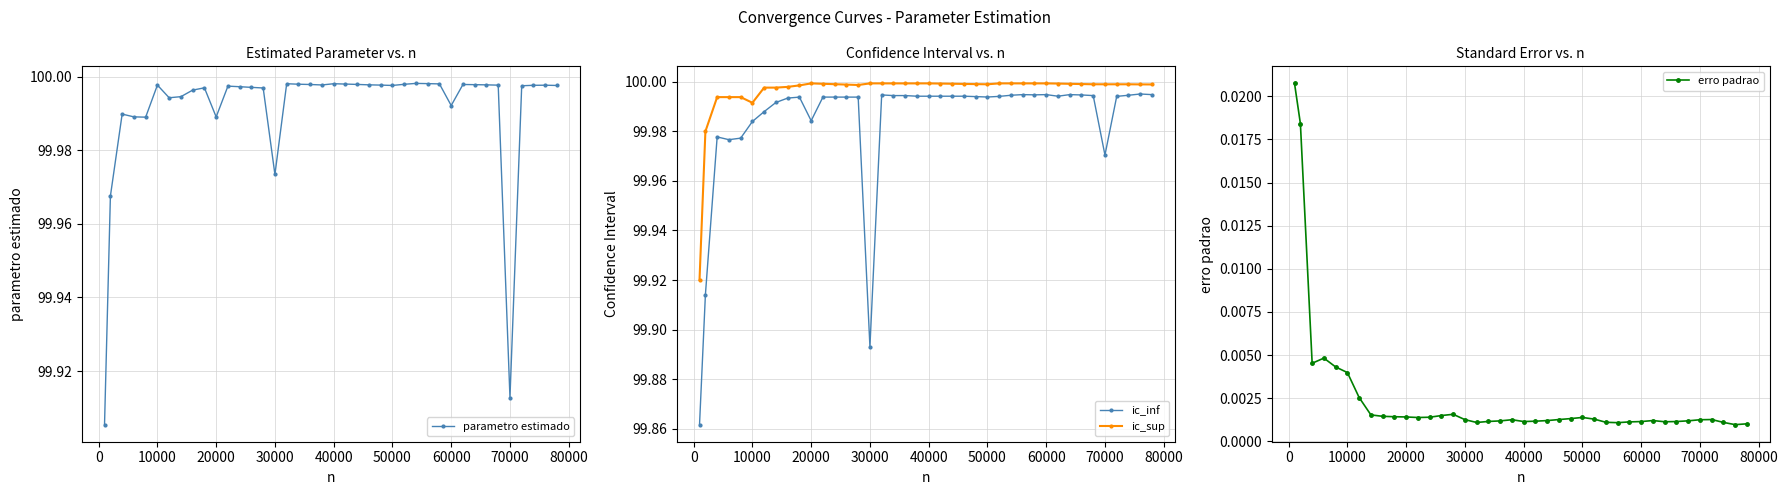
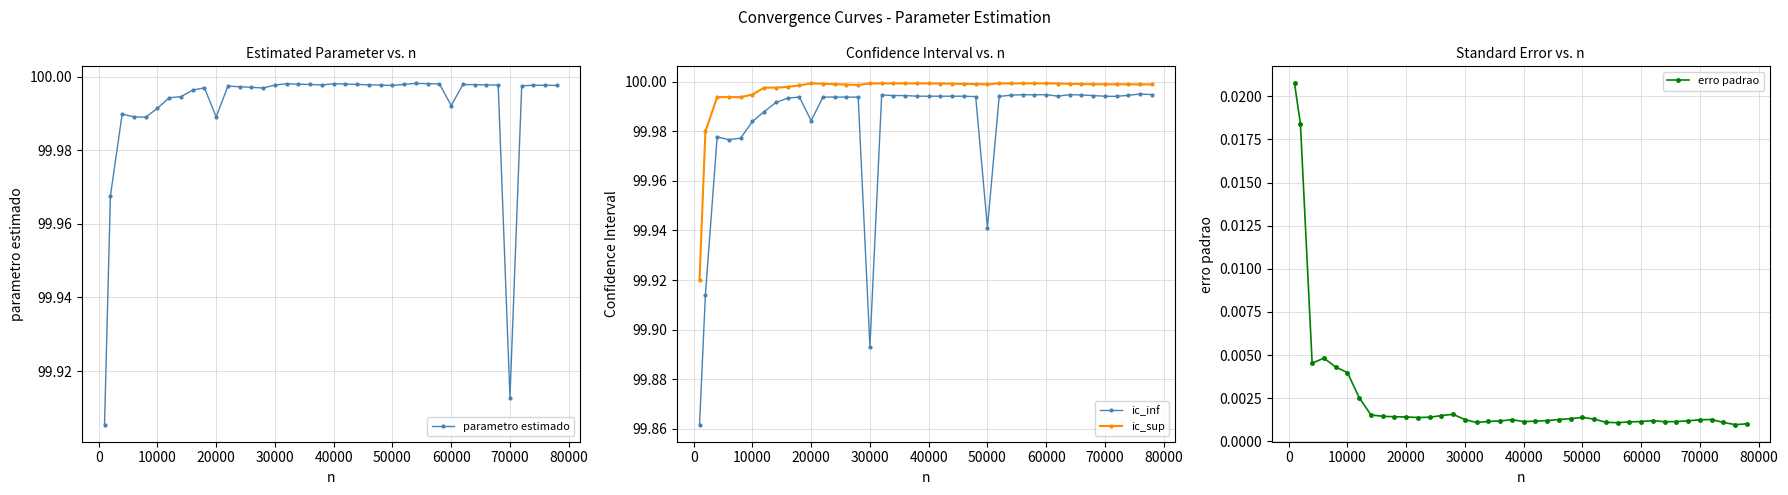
Estimated Parameter vs. n, 10000: 99.998 -> 99.991
Estimated Parameter vs. n, 30000: 99.973 -> 99.998
Confidence Interval vs. n, ic_sup, 10000: 99.992 -> 99.995
Confidence Interval vs. n, ic_inf, 50000: 99.994 -> 99.941
Confidence Interval vs. n, ic_inf, 70000: 99.970 -> 99.994
